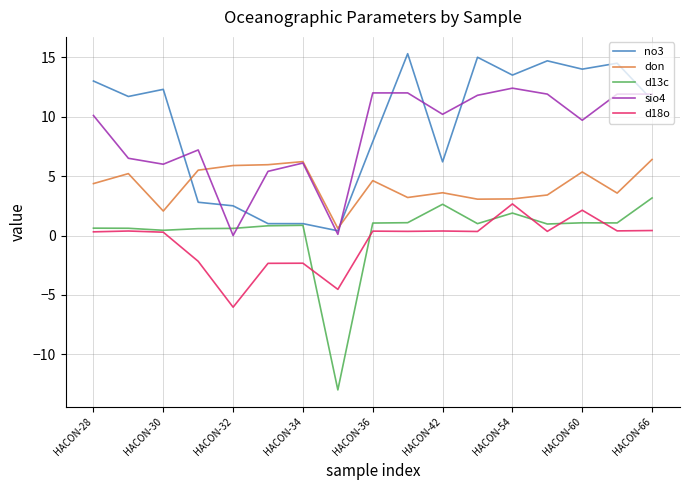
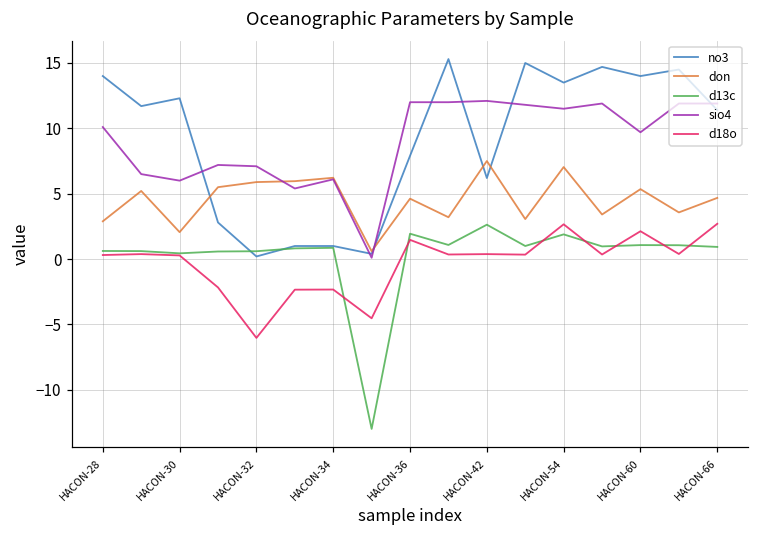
no3, HACON-28: 13 -> 14
don, HACON-28: 4.4 -> 2.9
no3, HACON-32: 2.5 -> 0.2
sio4, HACON-32: 0.0 -> 7.1
d13c, HACON-36: 1.1 -> 1.9
d18o, HACON-36: 0.4 -> 1.5
don, HACON-42: 3.6 -> 7.5
sio4, HACON-42: 10.2 -> 12.1
don, HACON-54: 3.1 -> 7.0
sio4, HACON-54: 12.4 -> 11.5
don, HACON-66: 6.4 -> 4.7
d13c, HACON-66: 3.2 -> 0.9
d18o, HACON-66: 0.4 -> 2.7
